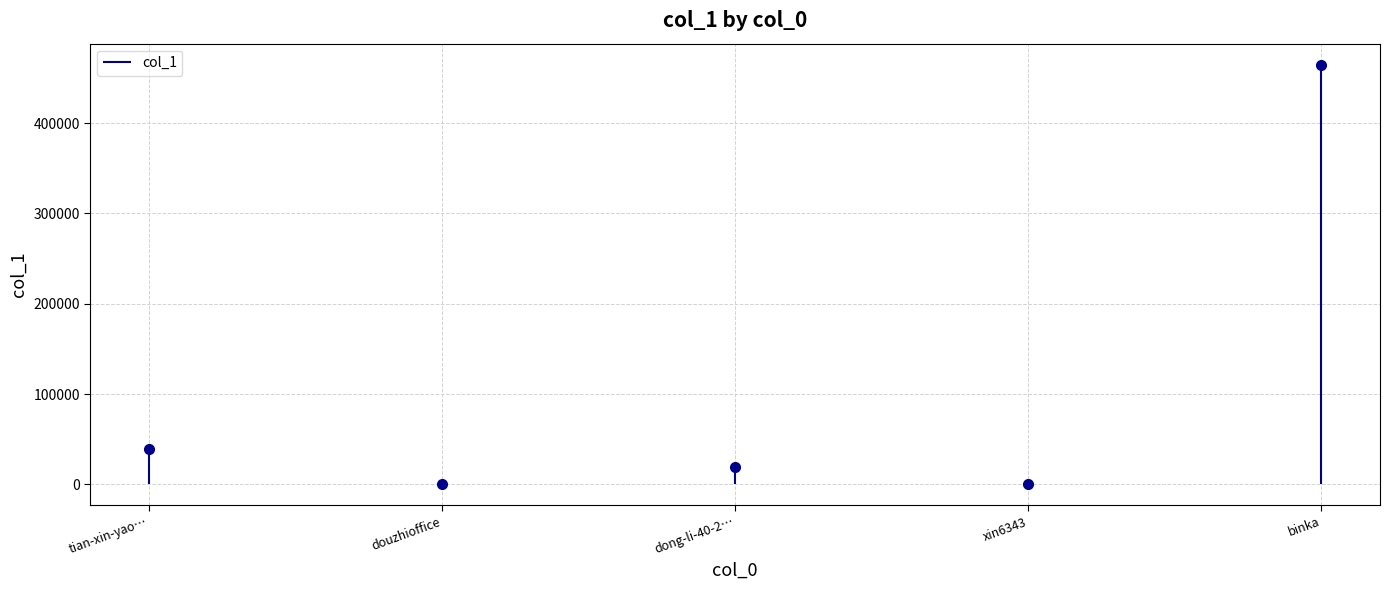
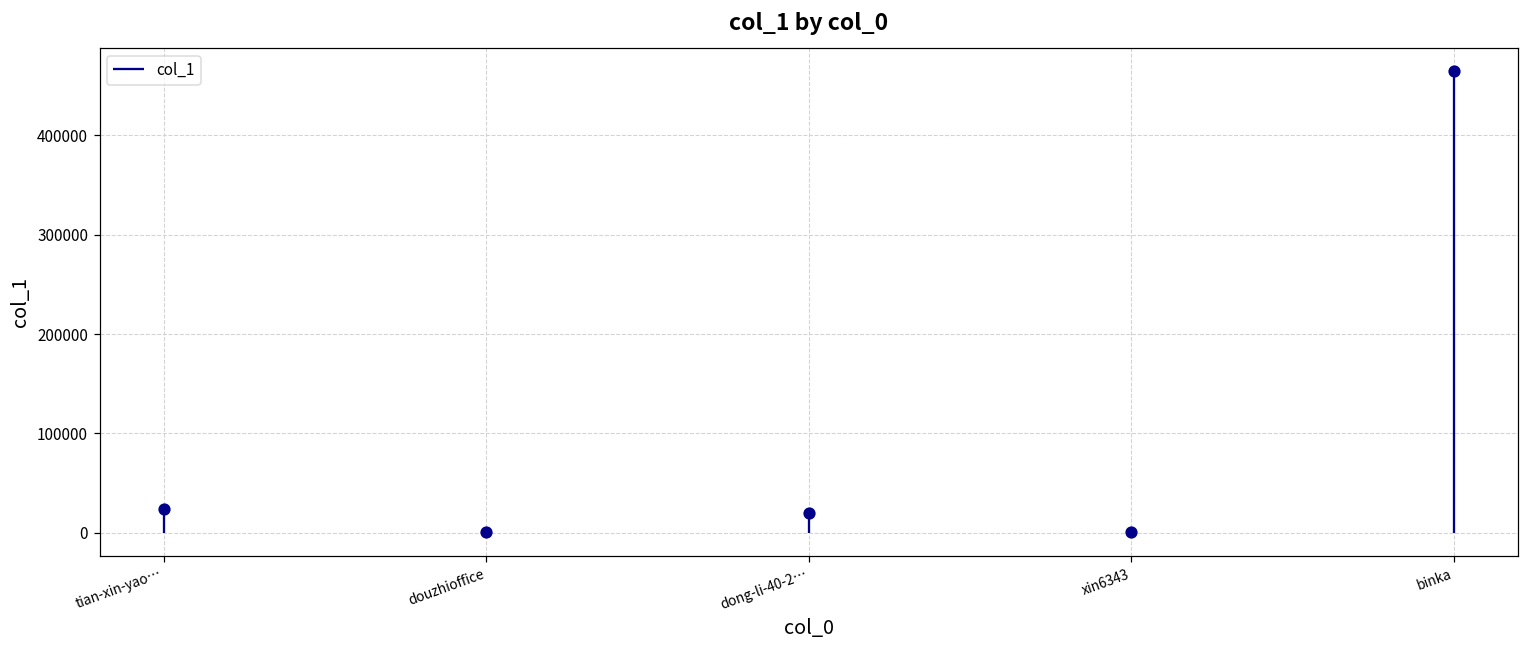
tian-xin-yao…: 40000 -> 20000
